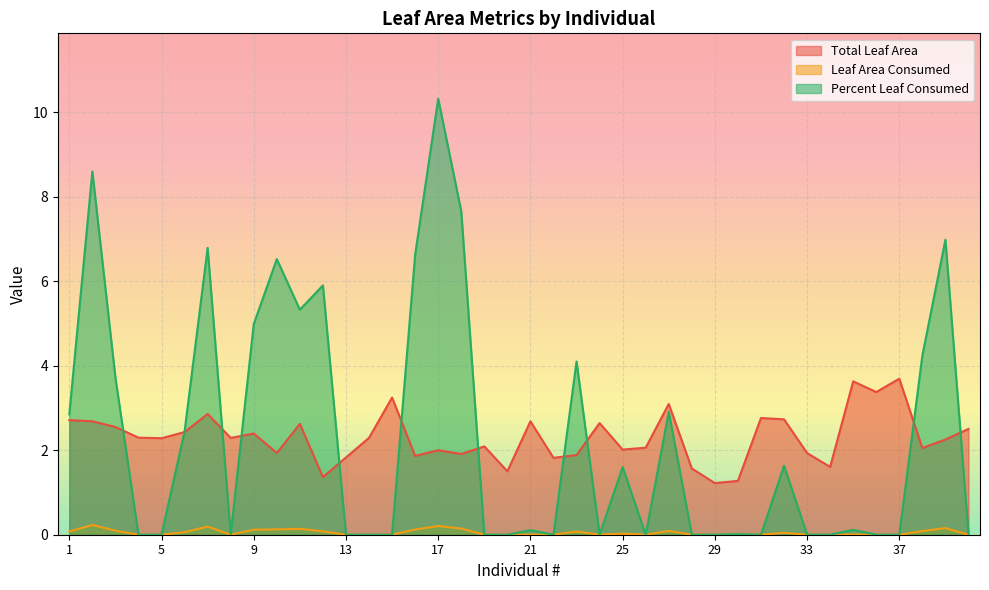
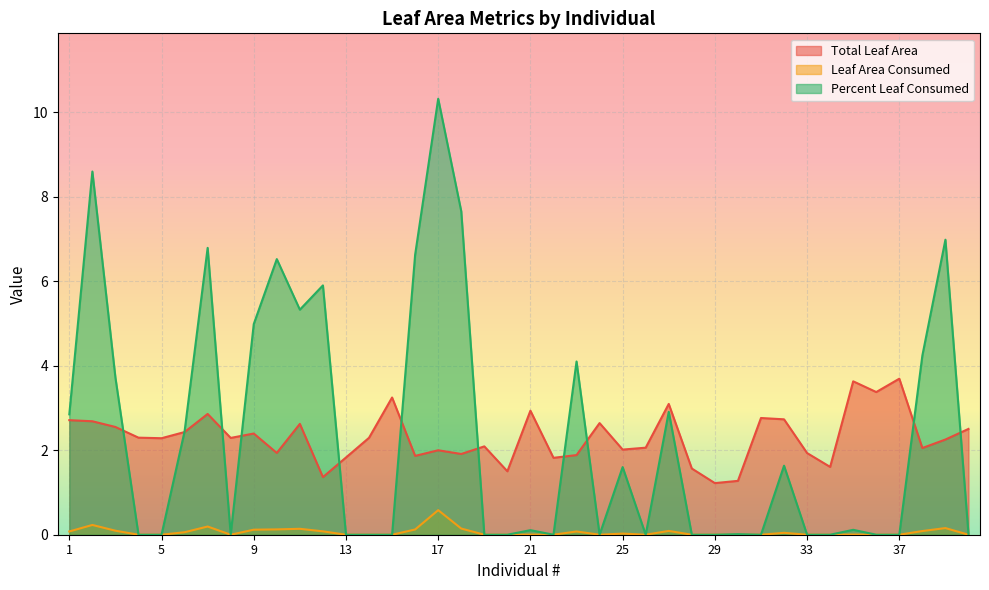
Leaf Area Consumed, 17: 0.2 -> 0.6
Total Leaf Area, 21: 2.7 -> 2.9
